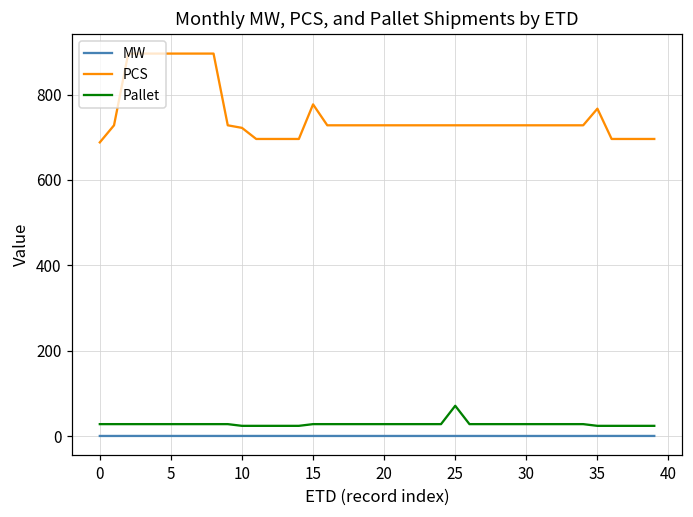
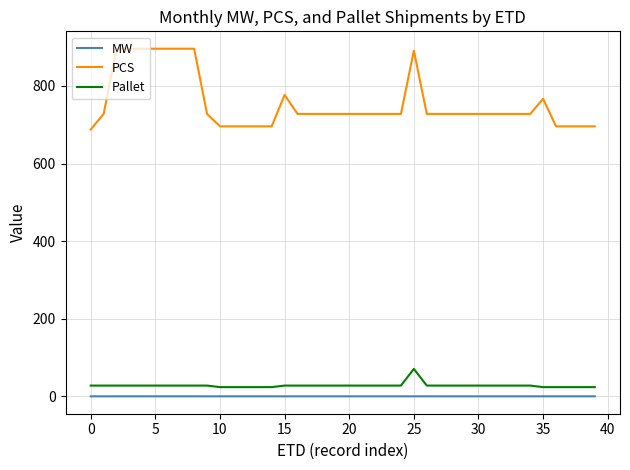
PCS, 10: 720 -> 700
PCS, 25: 730 -> 890
